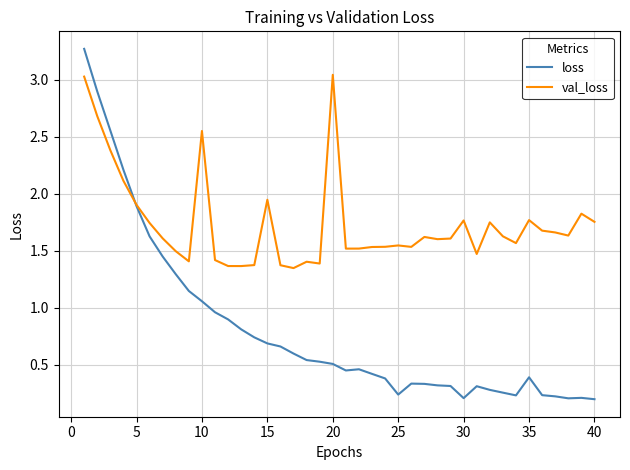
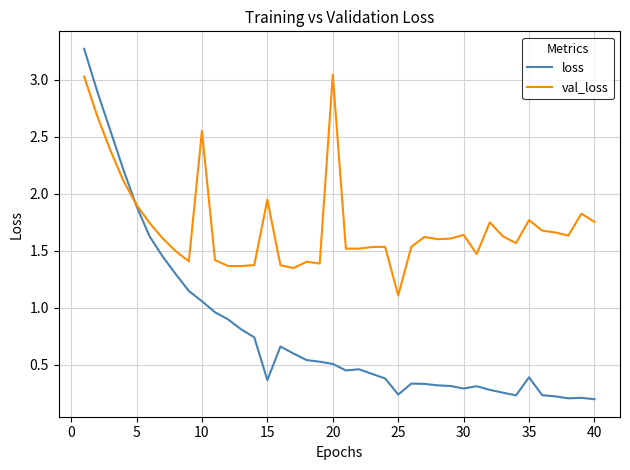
loss, 15: 0.69 -> 0.36
val_loss, 25: 1.54 -> 1.11
loss, 30: 0.20 -> 0.29
val_loss, 30: 1.76 -> 1.64
